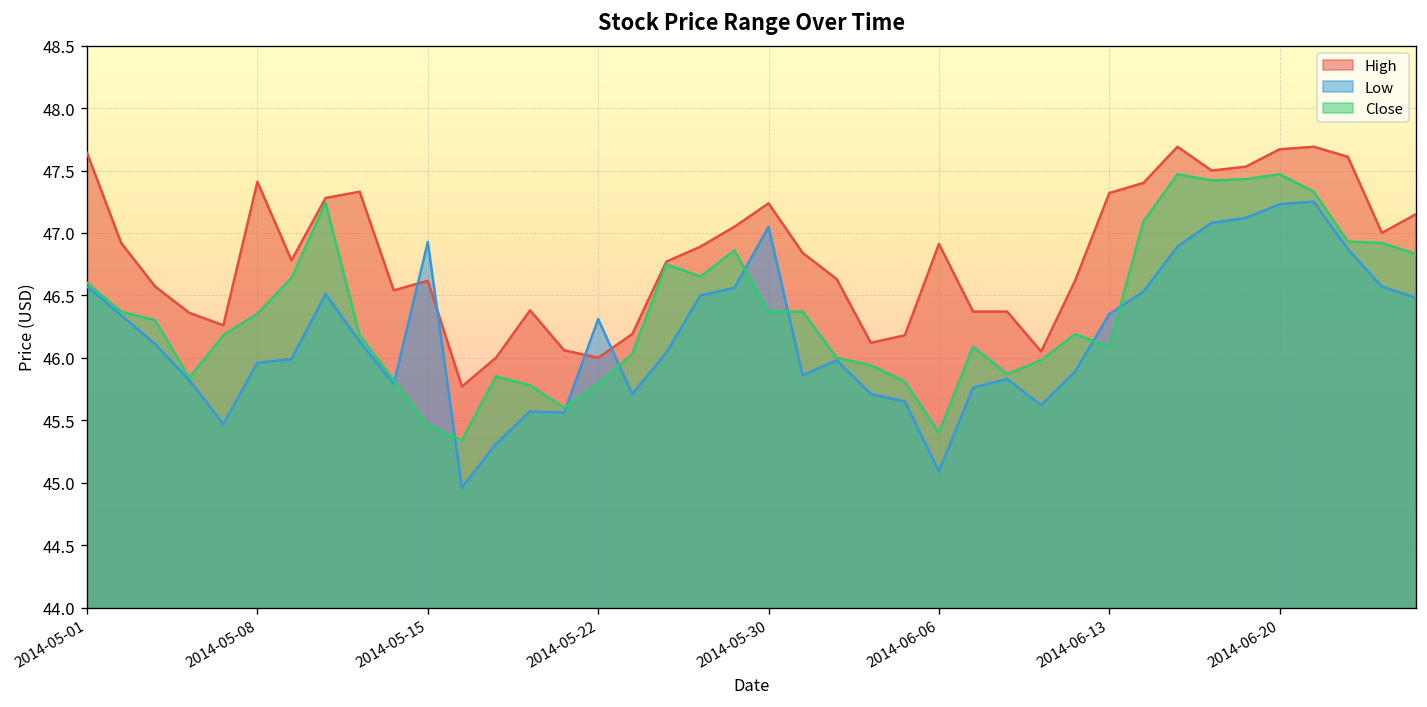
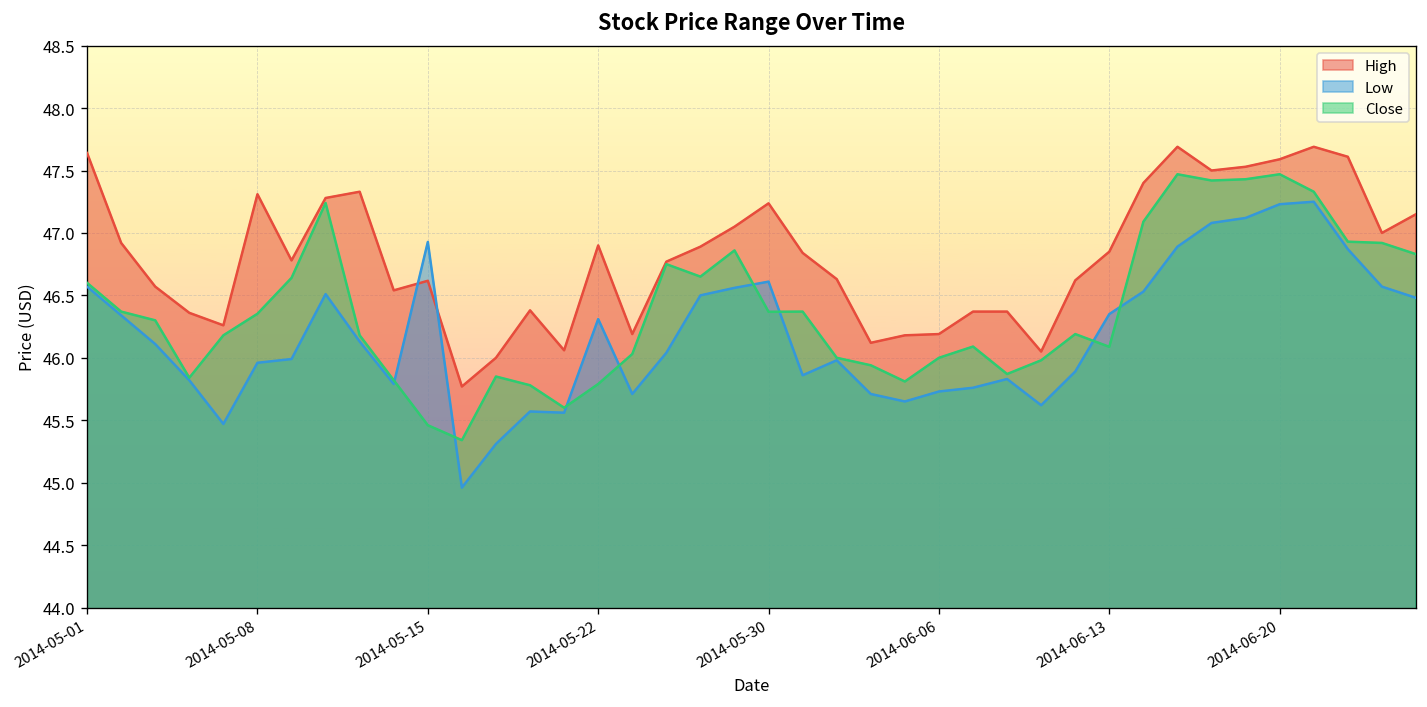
High, 2014-05-08: 47.41 -> 47.31
High, 2014-05-22: 46.0 -> 46.9
Low, 2014-05-30: 47.05 -> 46.61
High, 2014-06-06: 46.91 -> 46.19
Low, 2014-06-06: 45.09 -> 45.73
Close, 2014-06-06: 45.4 -> 46.0
High, 2014-06-13: 47.32 -> 46.85
High, 2014-06-20: 47.67 -> 47.59
